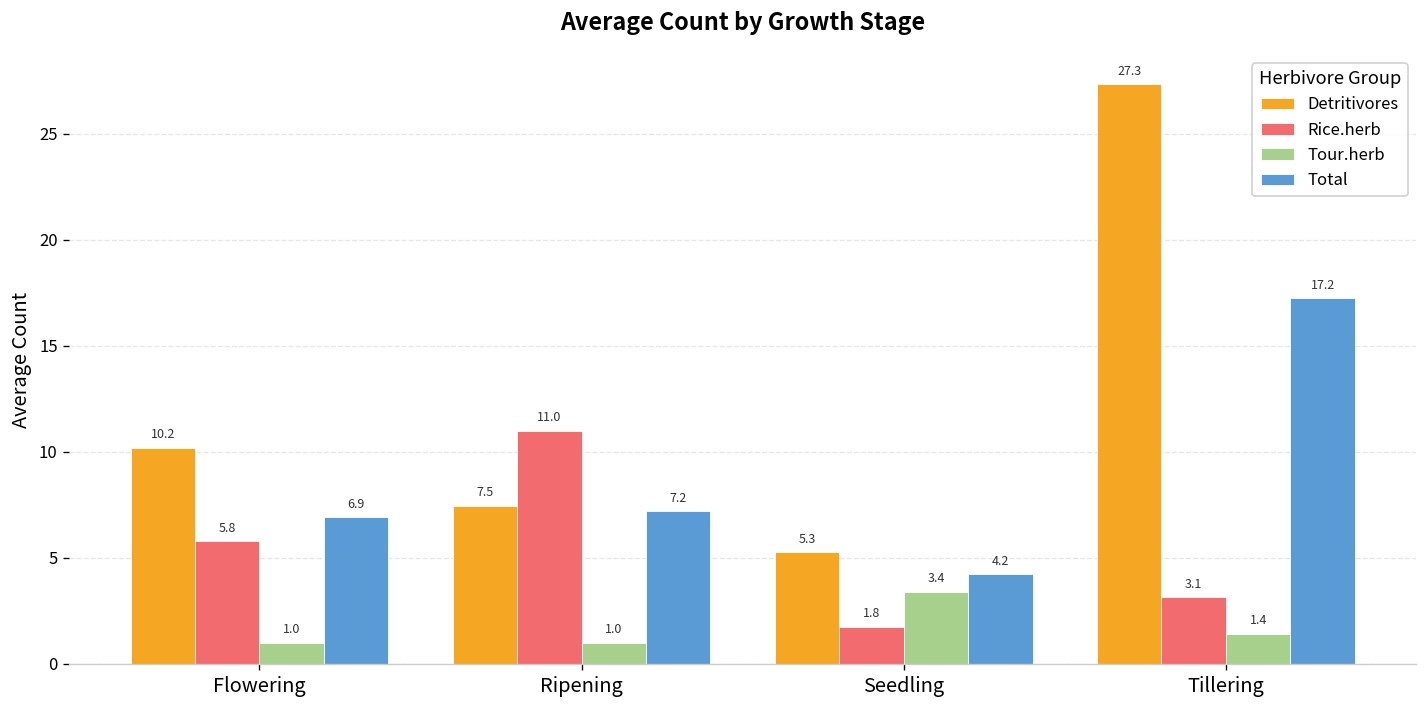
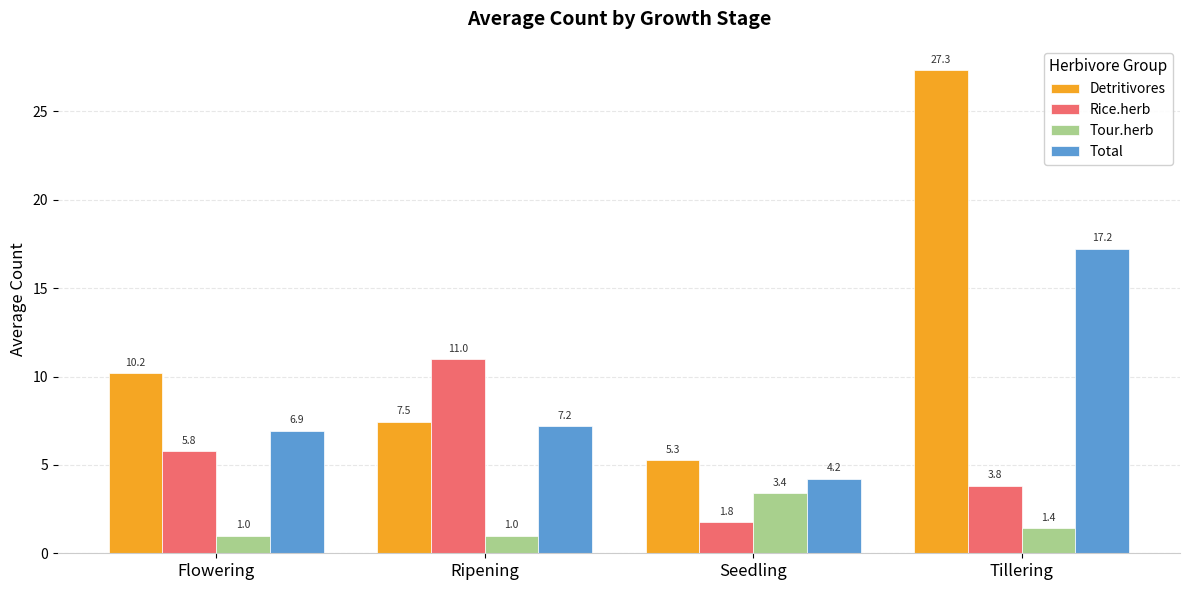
Rice.herb, Tillering: 3.1 -> 3.8
